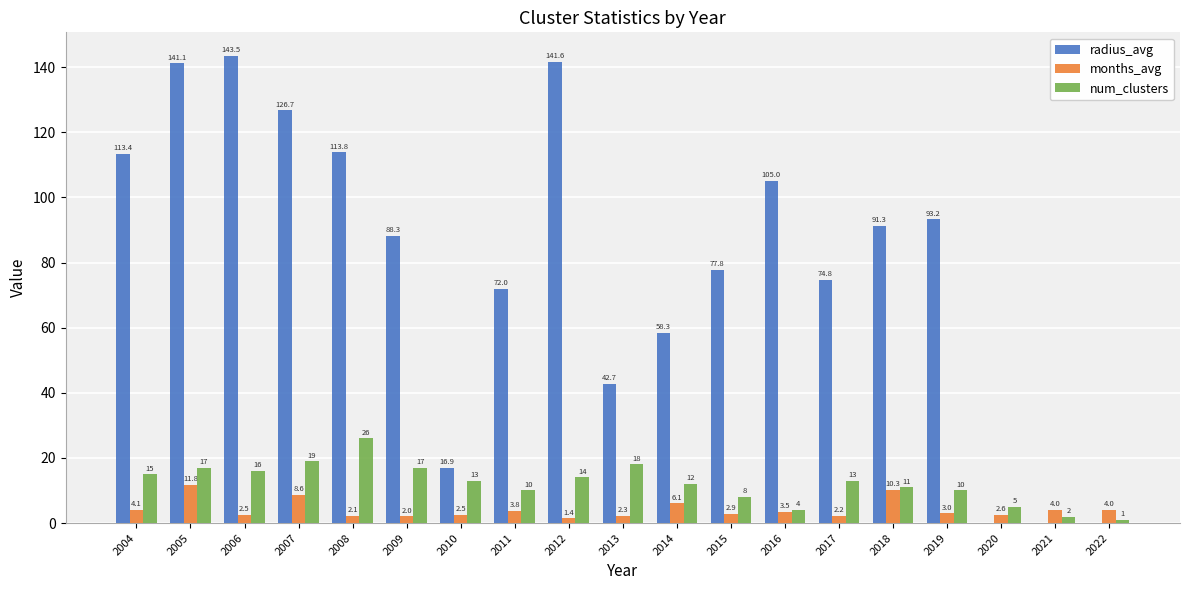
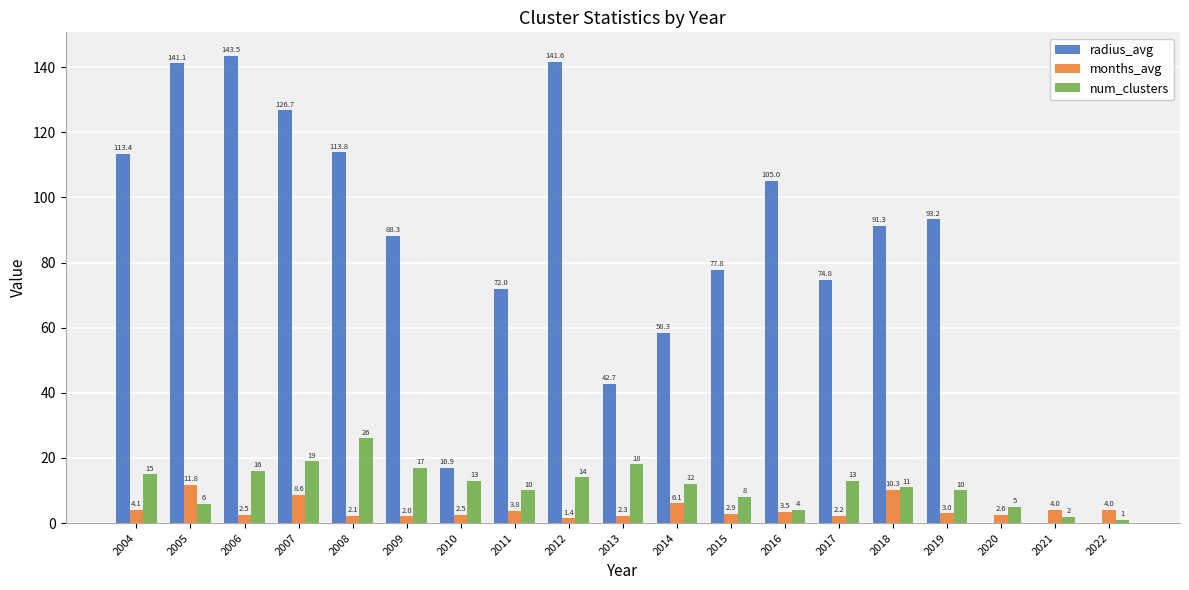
num_clusters, 2005: 17 -> 6
